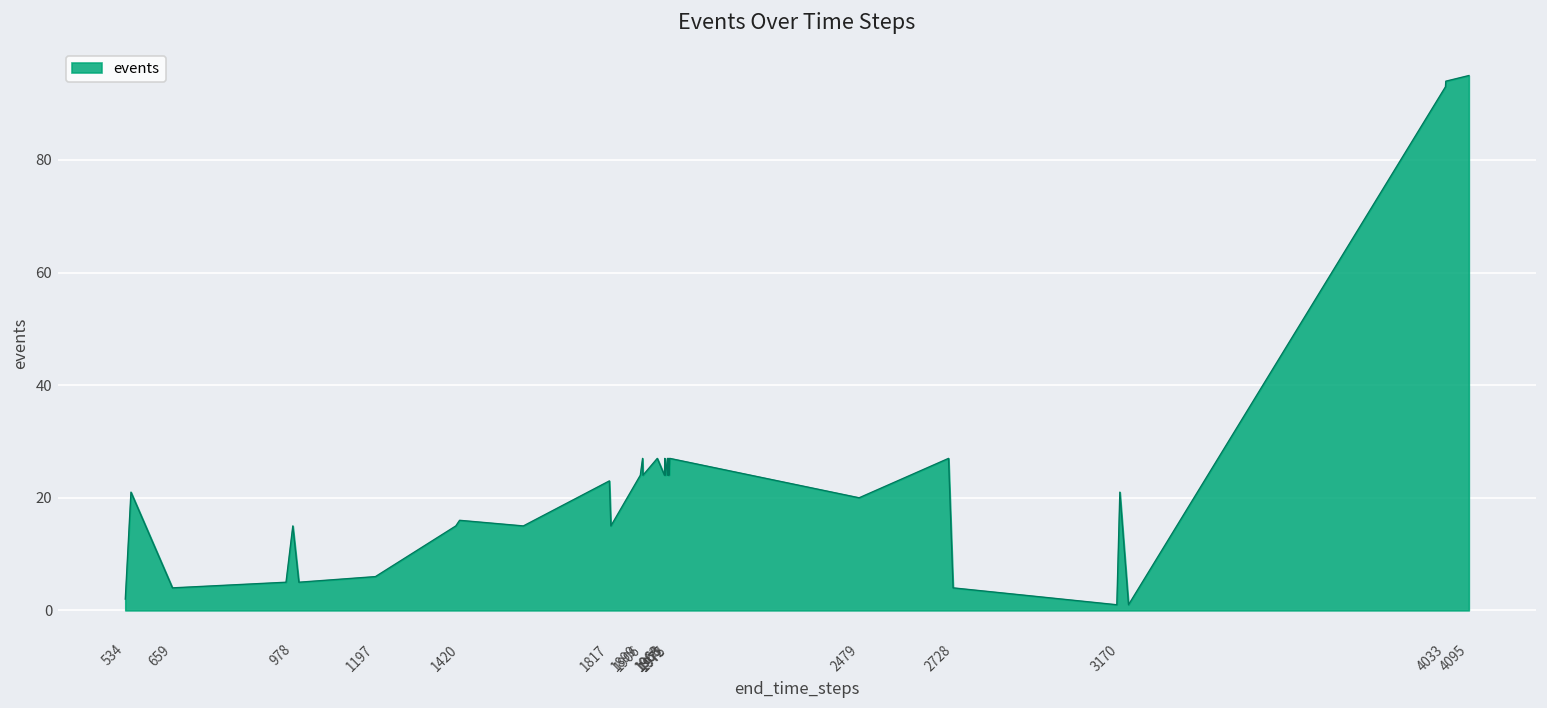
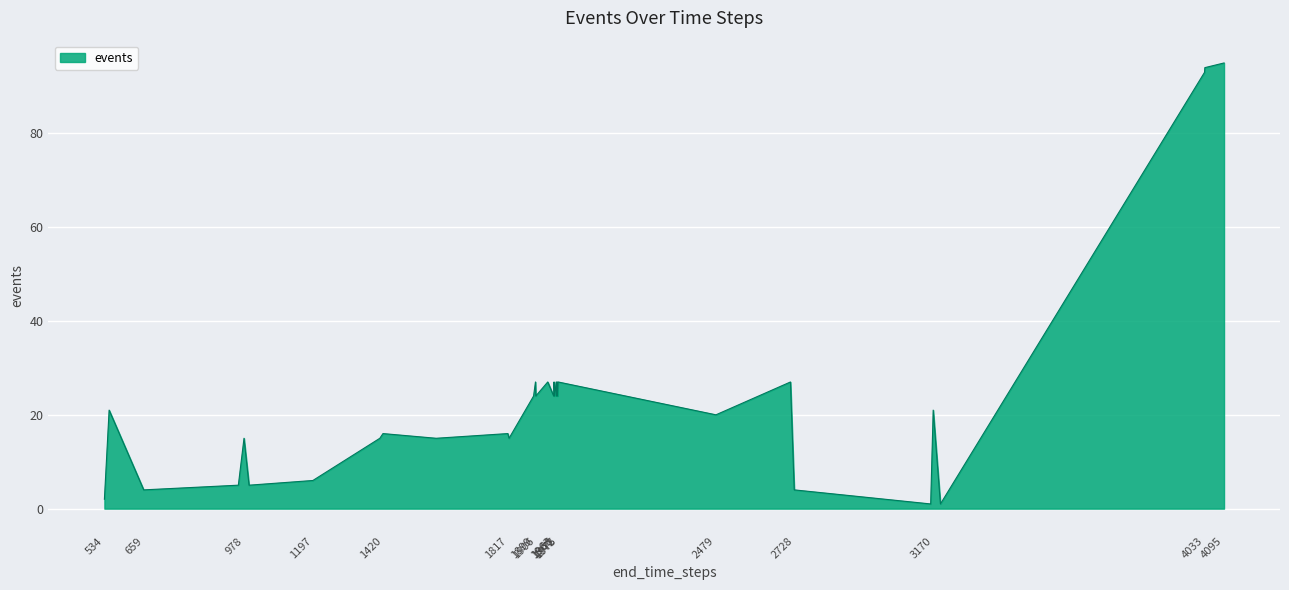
1817: 23 -> 16
